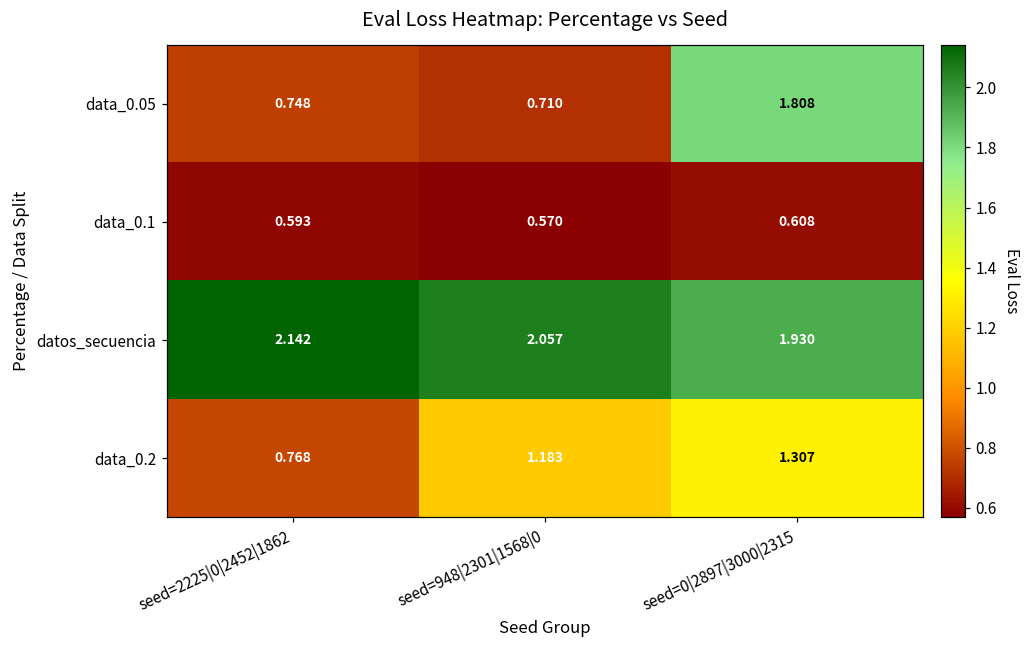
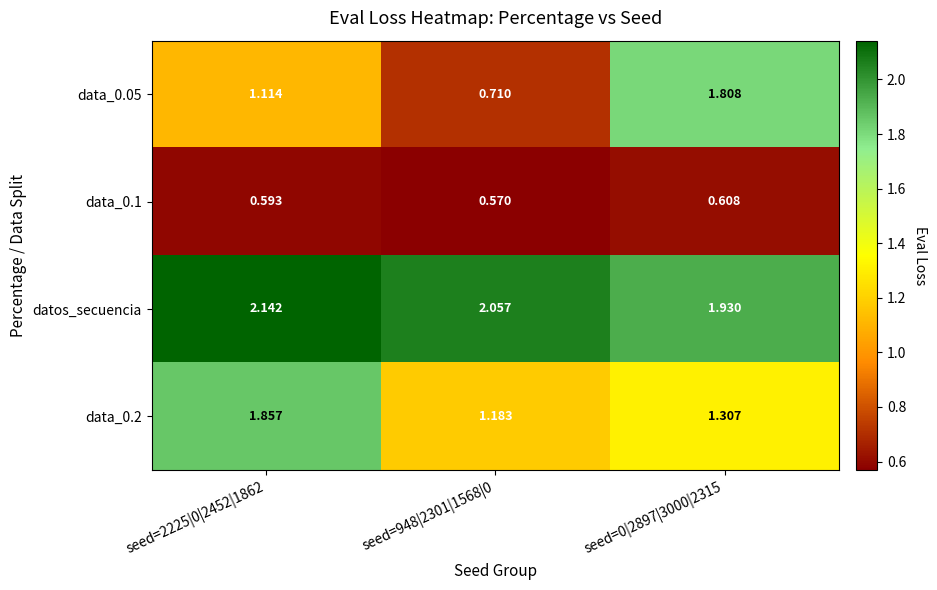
data_0.05, seed=2225|0|2452|1862: 0.748 -> 1.114
data_0.2, seed=2225|0|2452|1862: 0.768 -> 1.857
